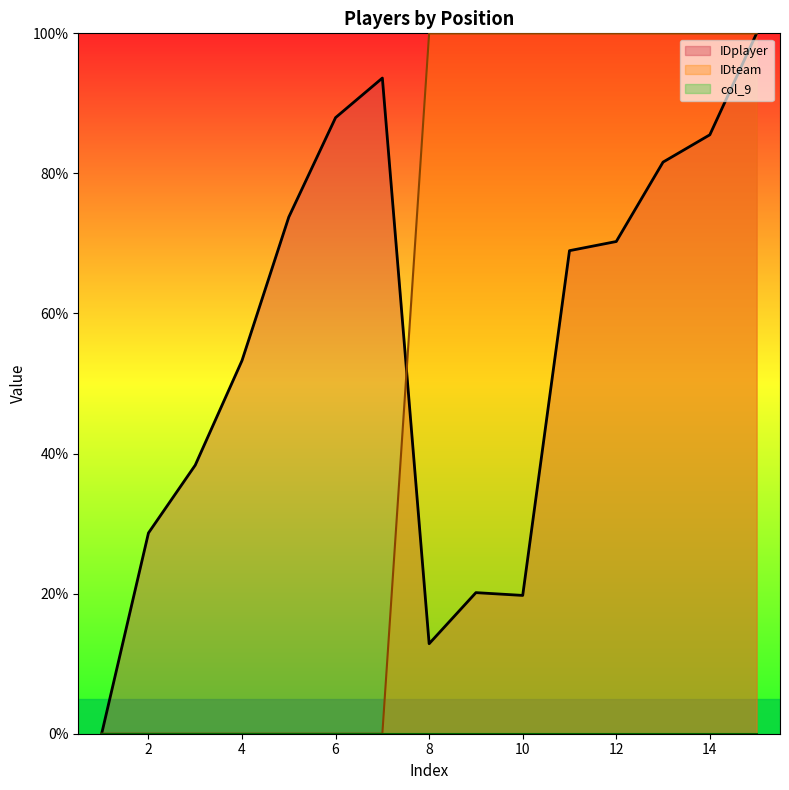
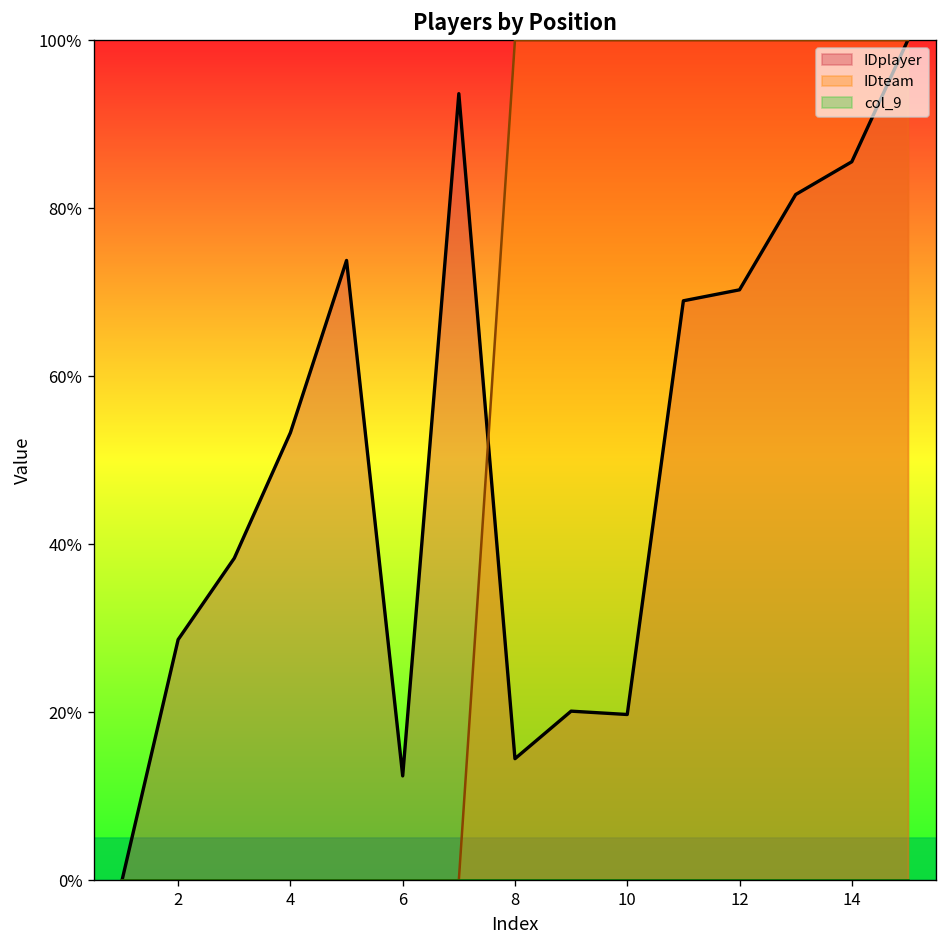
IDplayer, 6: 88% -> 12%
IDplayer, 8: 13% -> 14%
